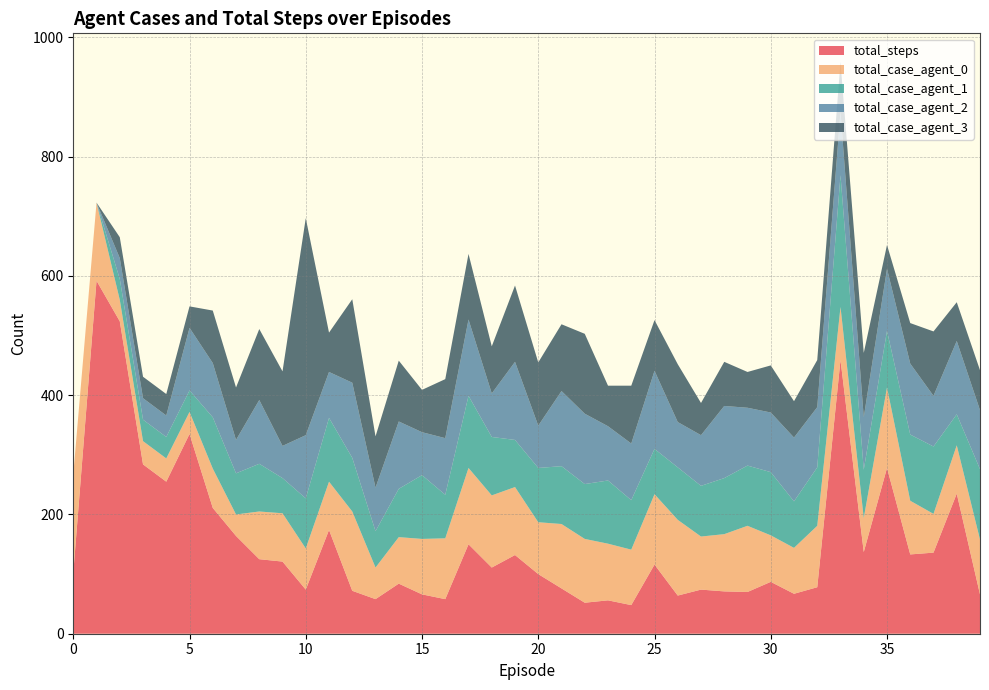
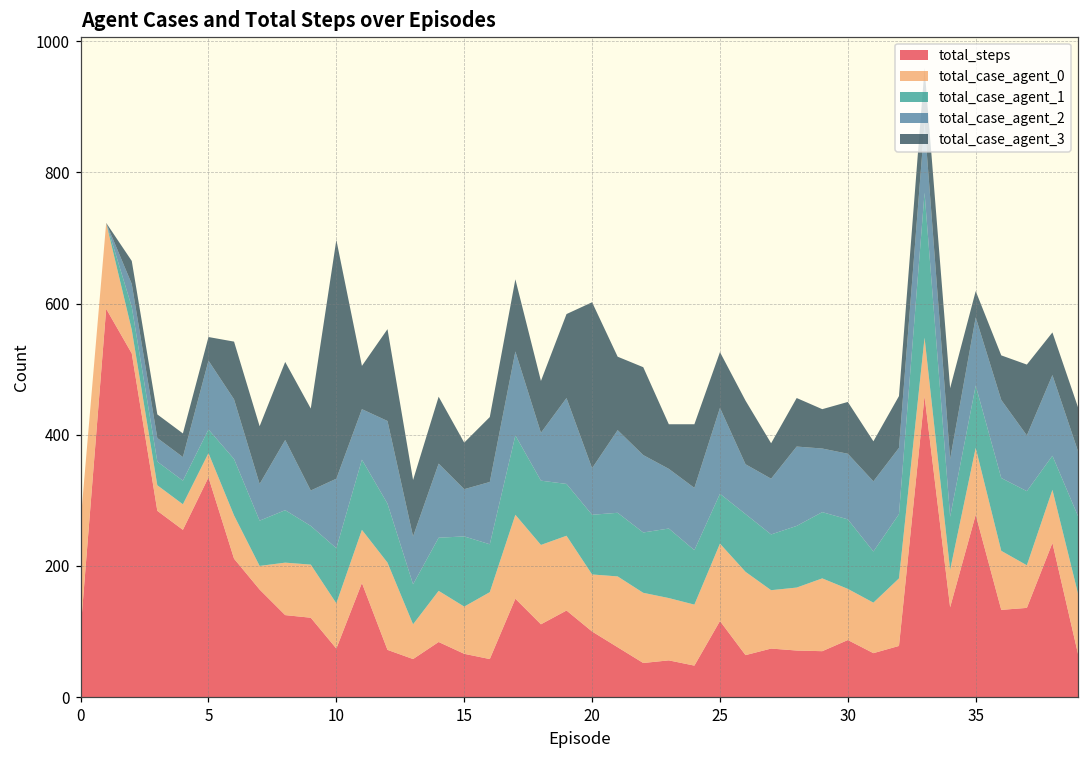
total_case_agent_0, 15: 90 -> 70
total_case_agent_3, 20: 110 -> 250
total_case_agent_0, 35: 140 -> 100
